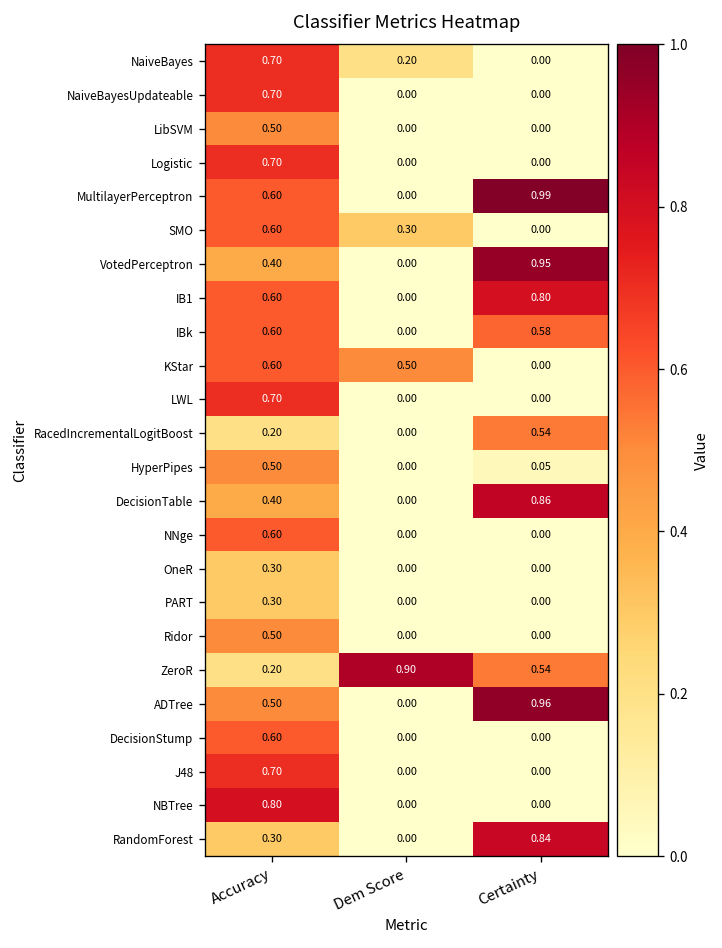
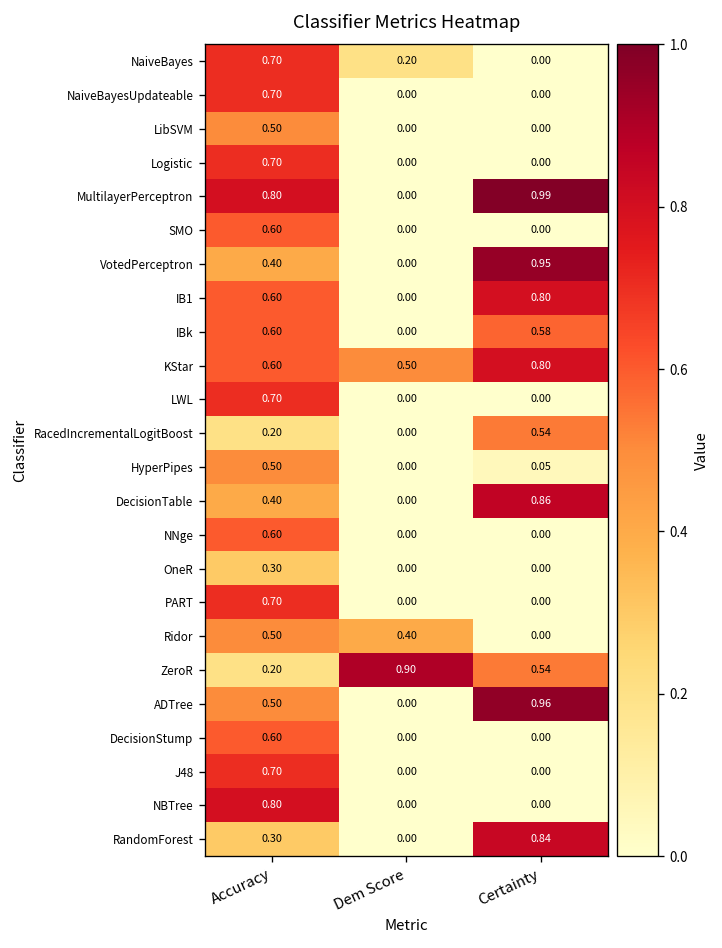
MultilayerPerceptron, Accuracy: 0.60 -> 0.80
SMO, Dem Score: 0.30 -> 0.00
KStar, Certainty: 0.00 -> 0.80
PART, Accuracy: 0.30 -> 0.70
Ridor, Dem Score: 0.00 -> 0.40
